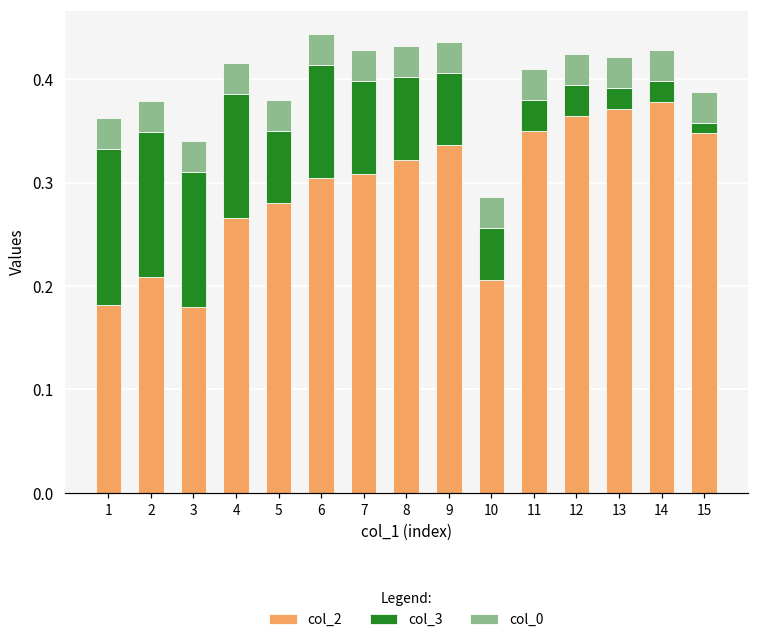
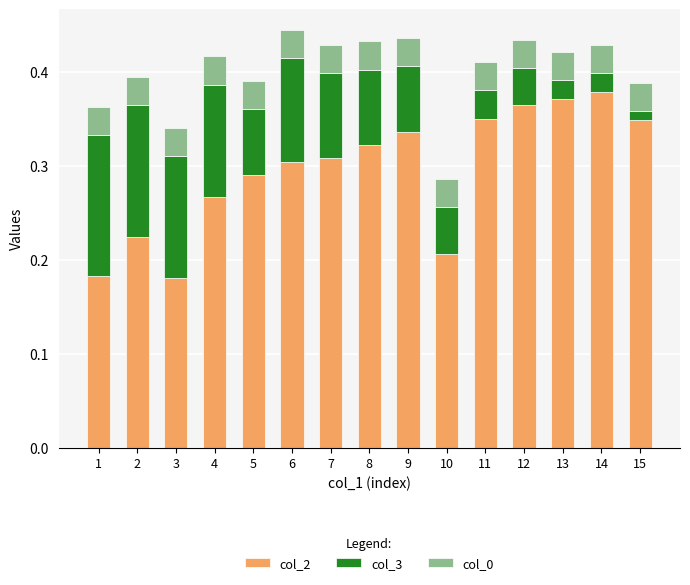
col_2, 2: 0.21 -> 0.22
col_2, 5: 0.28 -> 0.29
col_3, 12: 0.03 -> 0.04
